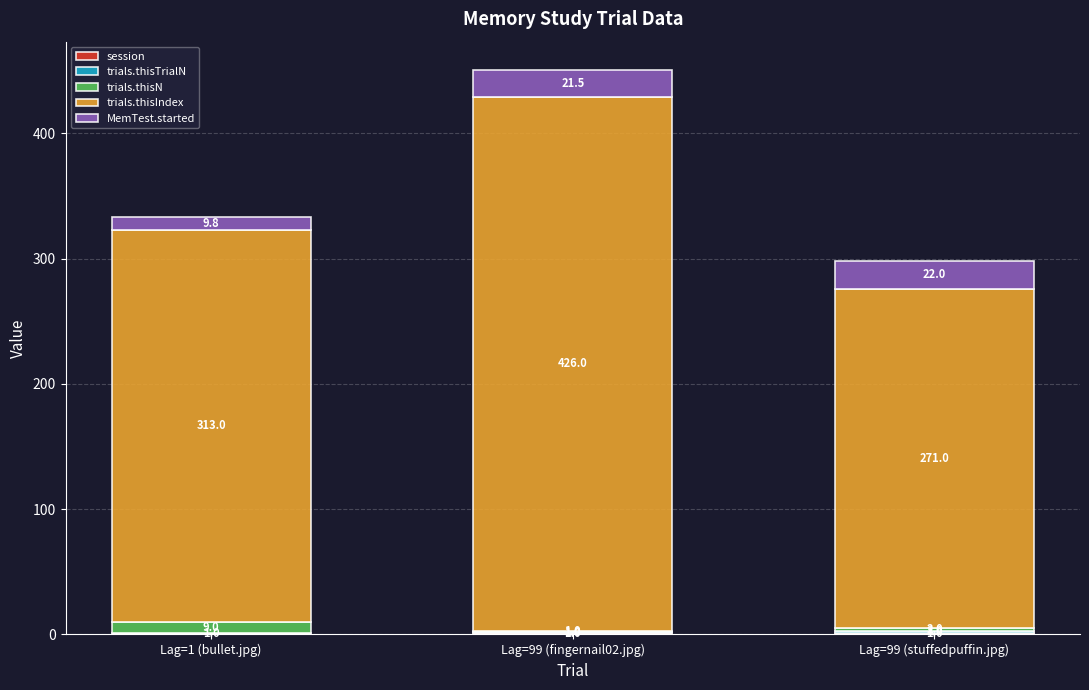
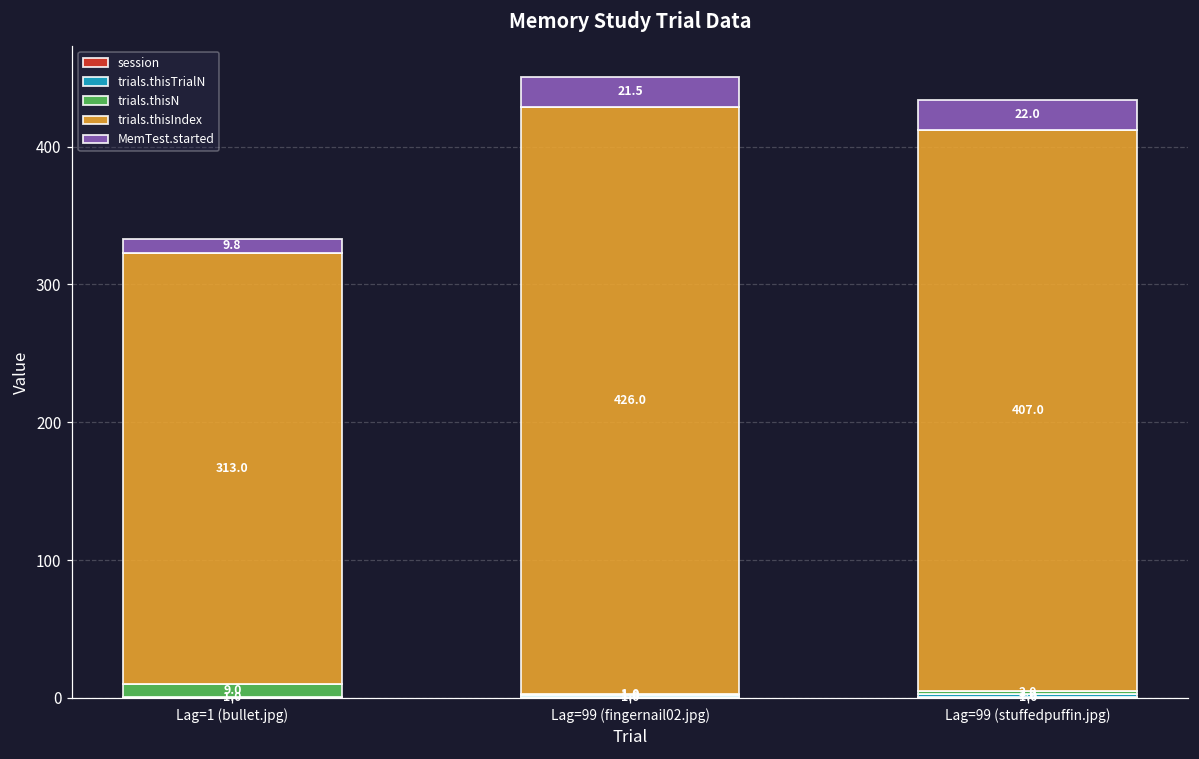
trials.thisIndex, Lag=99 (stuffedpuffin.jpg): 271.0 -> 407.0
